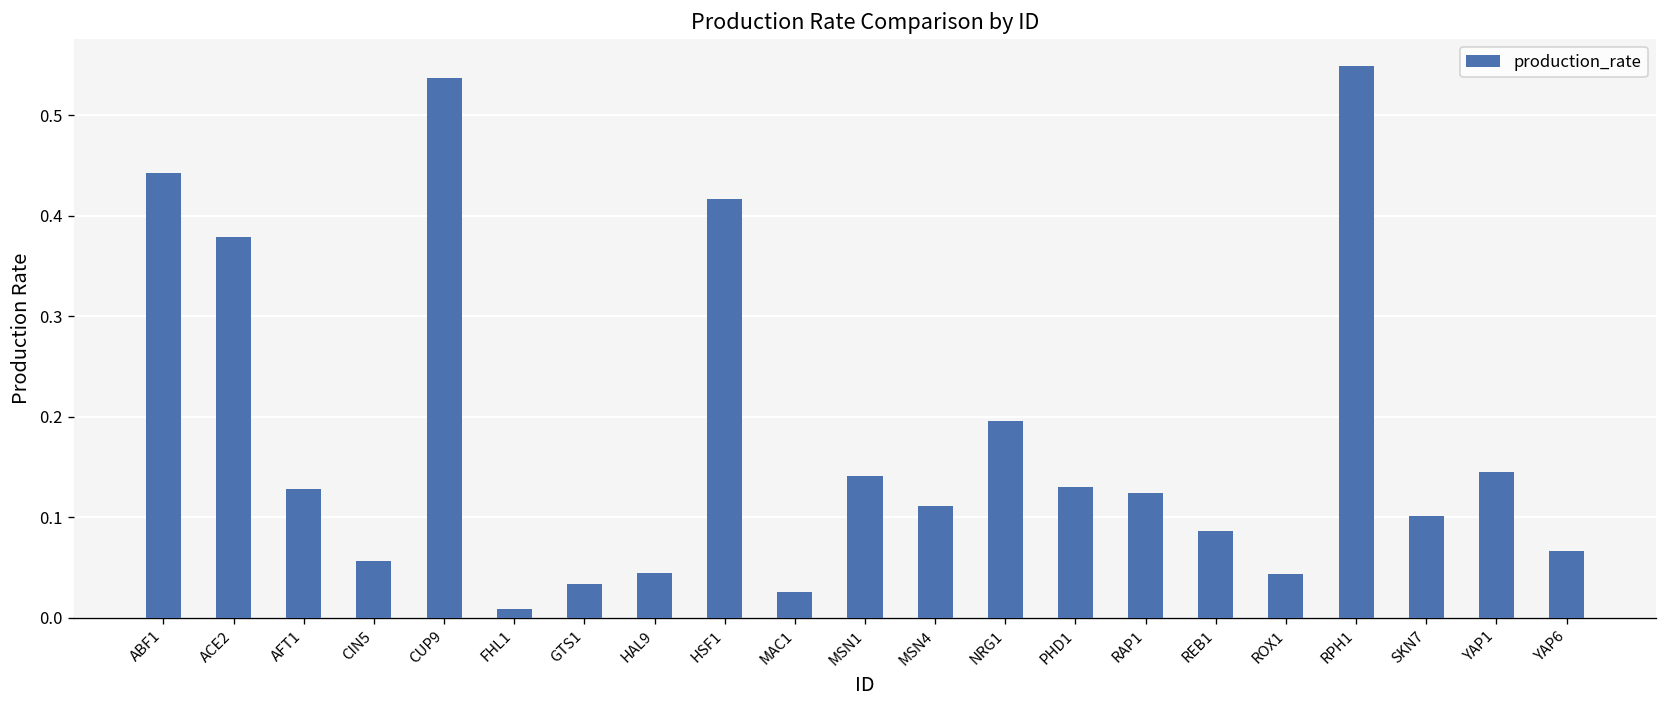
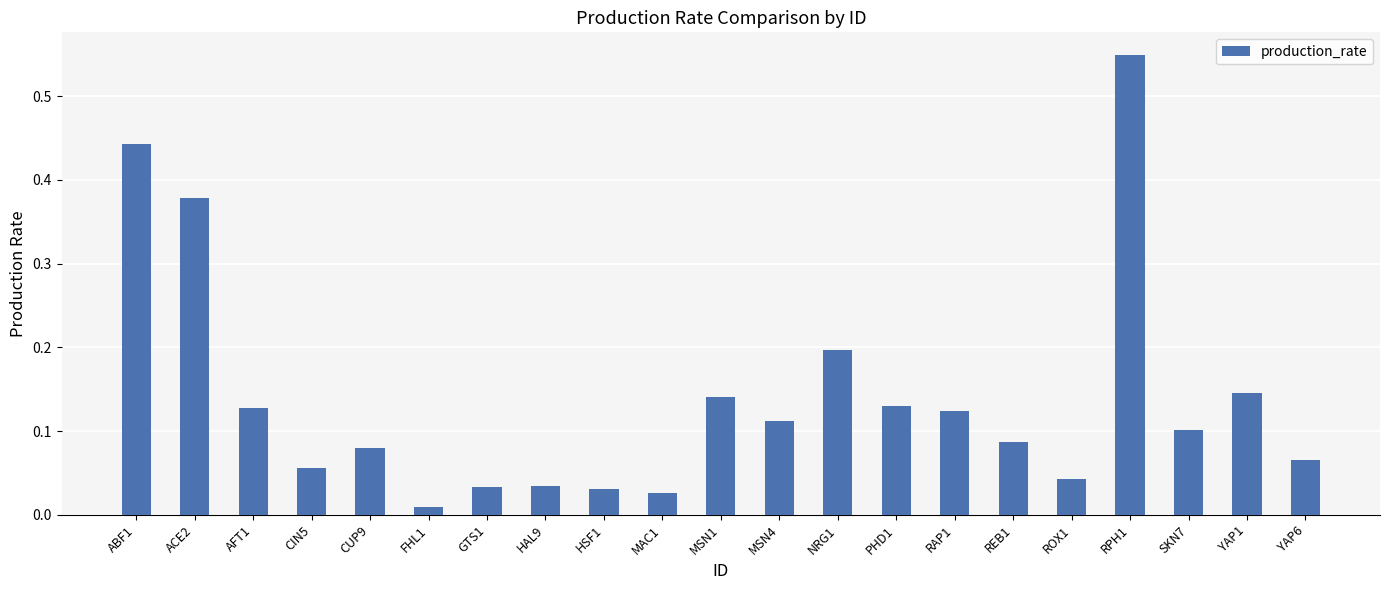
CUP9: 0.54 -> 0.08
HAL9: 0.04 -> 0.03
HSF1: 0.42 -> 0.03
